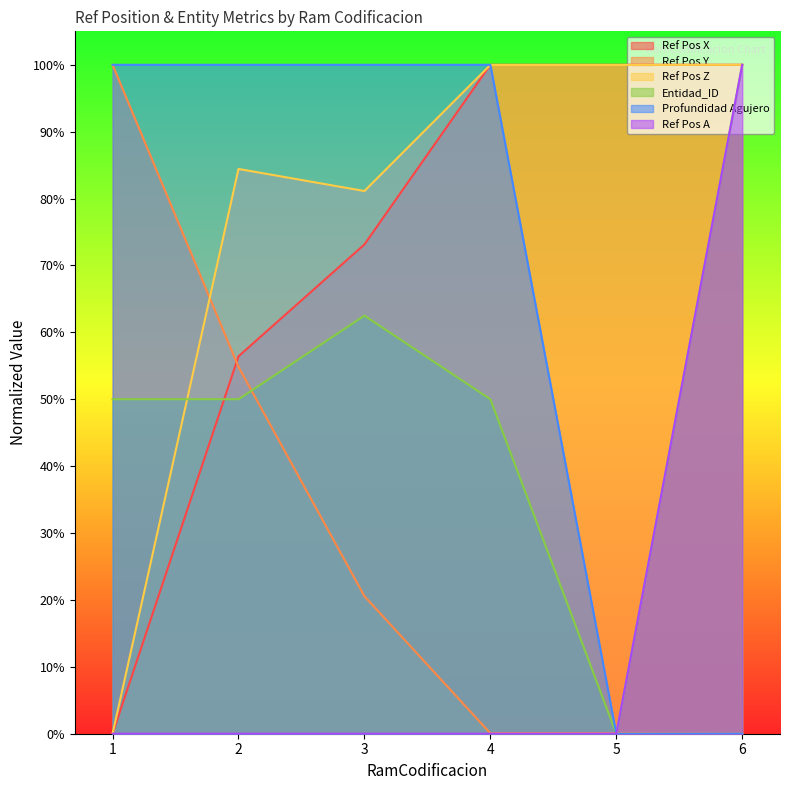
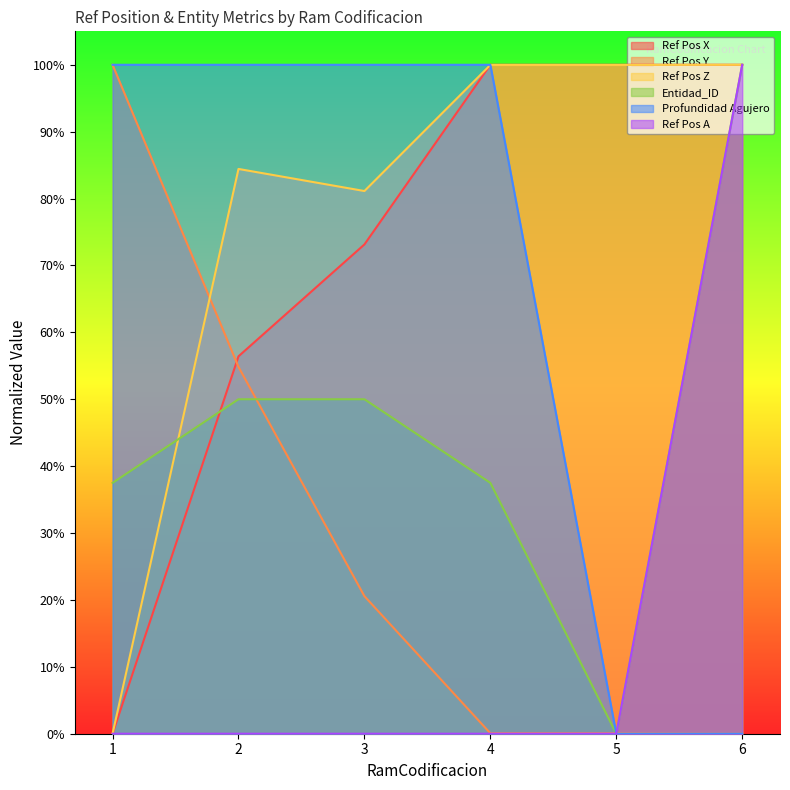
Entidad_ID, 1: 50% -> 37%
Entidad_ID, 3: 62% -> 50%
Entidad_ID, 4: 50% -> 37%
